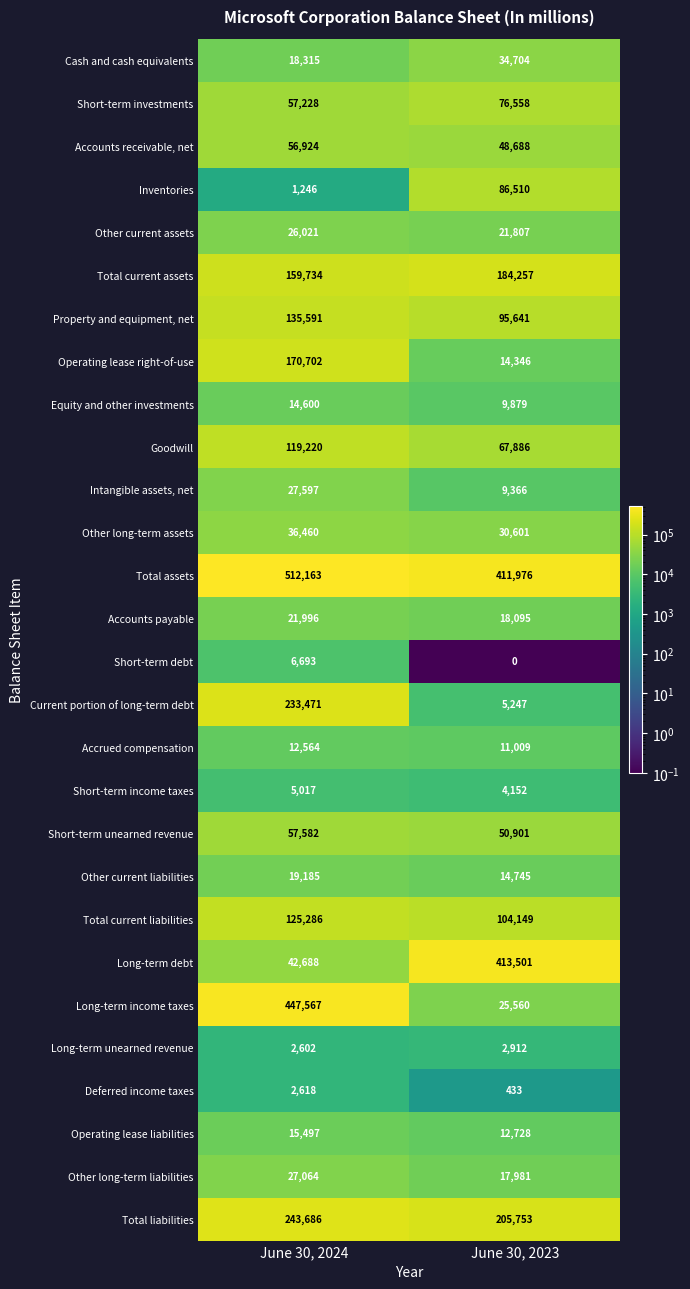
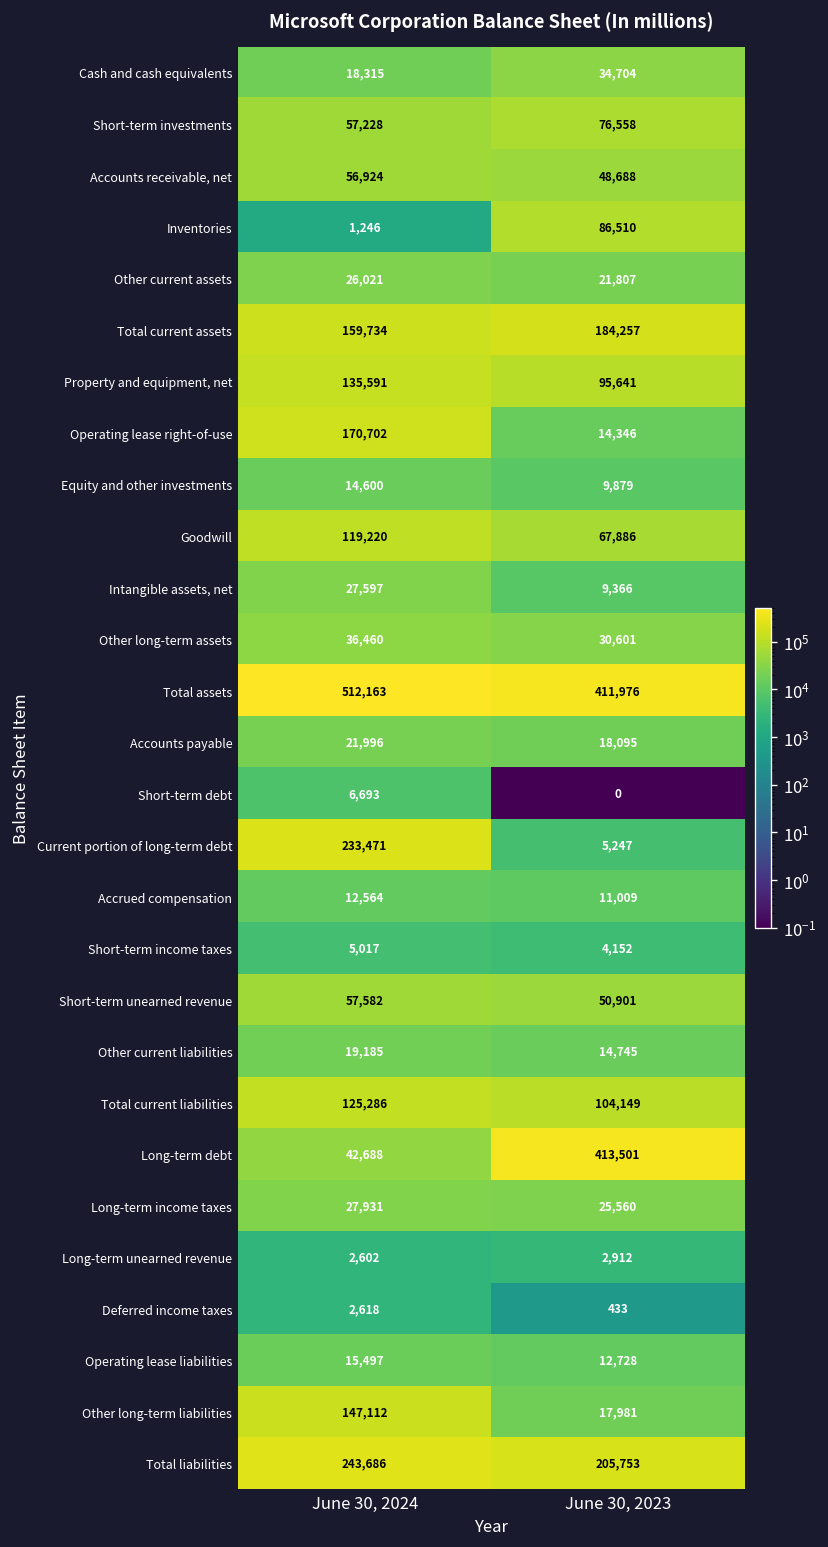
Long-term income taxes, June 30, 2024: 447,567 -> 27,931
Other long-term liabilities, June 30, 2024: 27,064 -> 147,112
